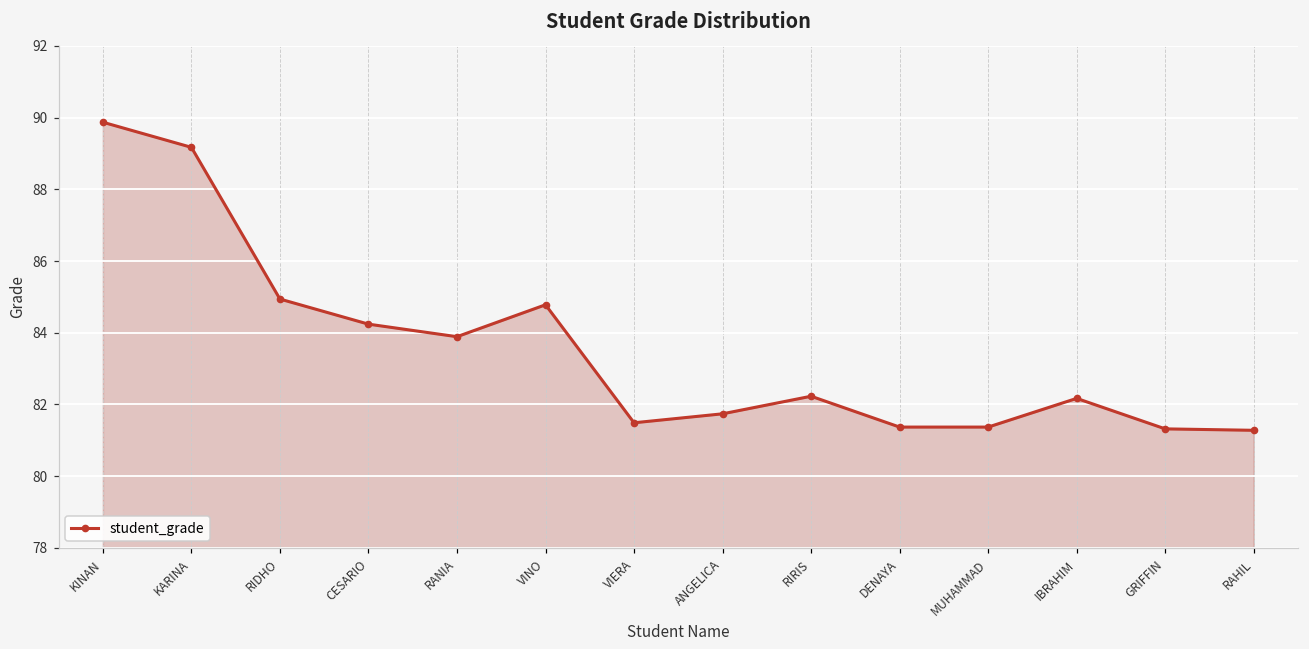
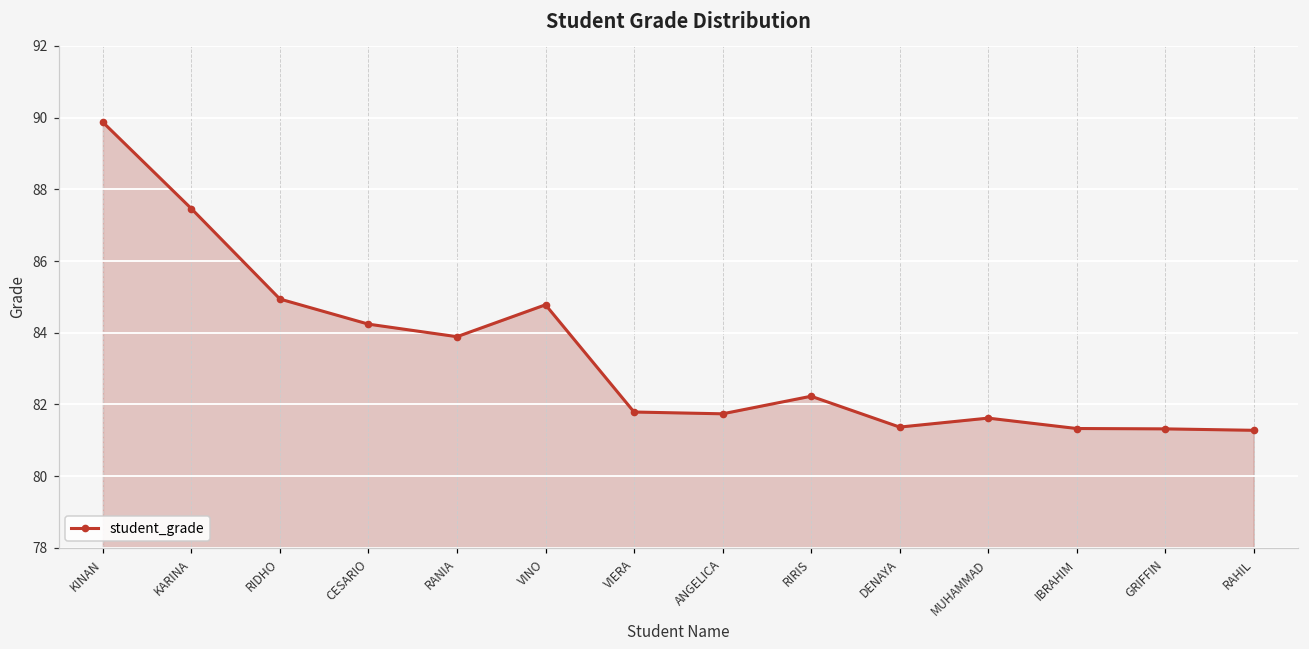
KARINA: 89.2 -> 87.5
VIERA: 81.5 -> 81.8
MUHAMMAD: 81.4 -> 81.6
IBRAHIM: 82.2 -> 81.3
